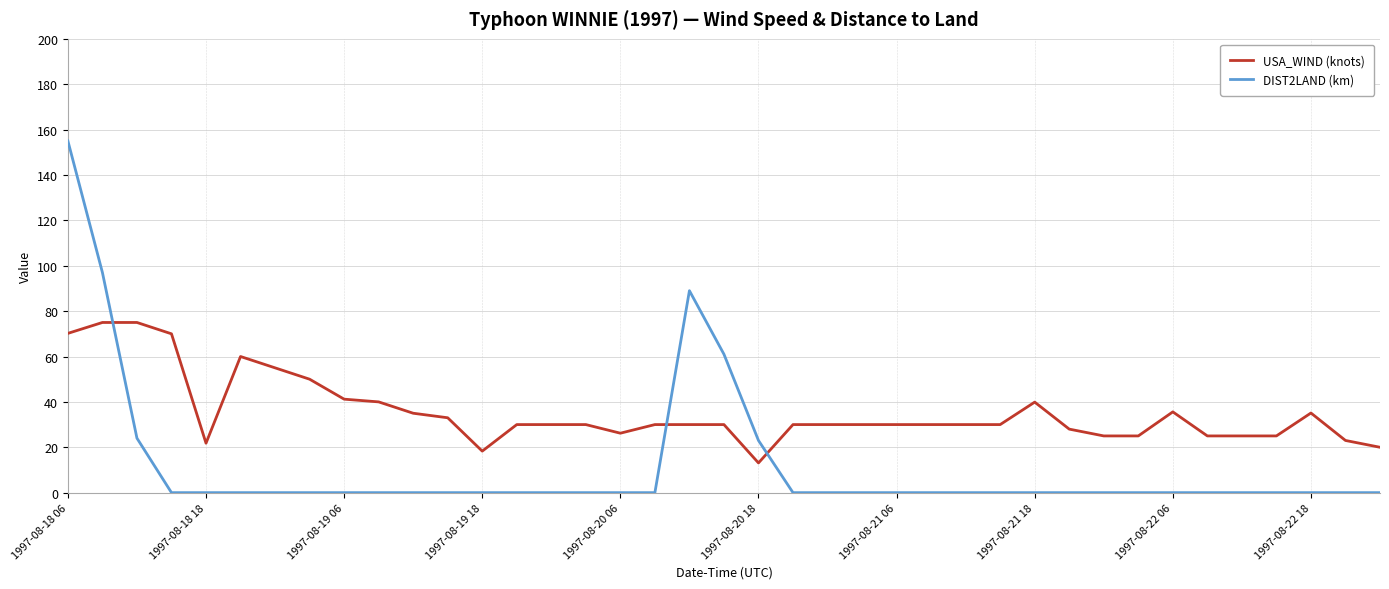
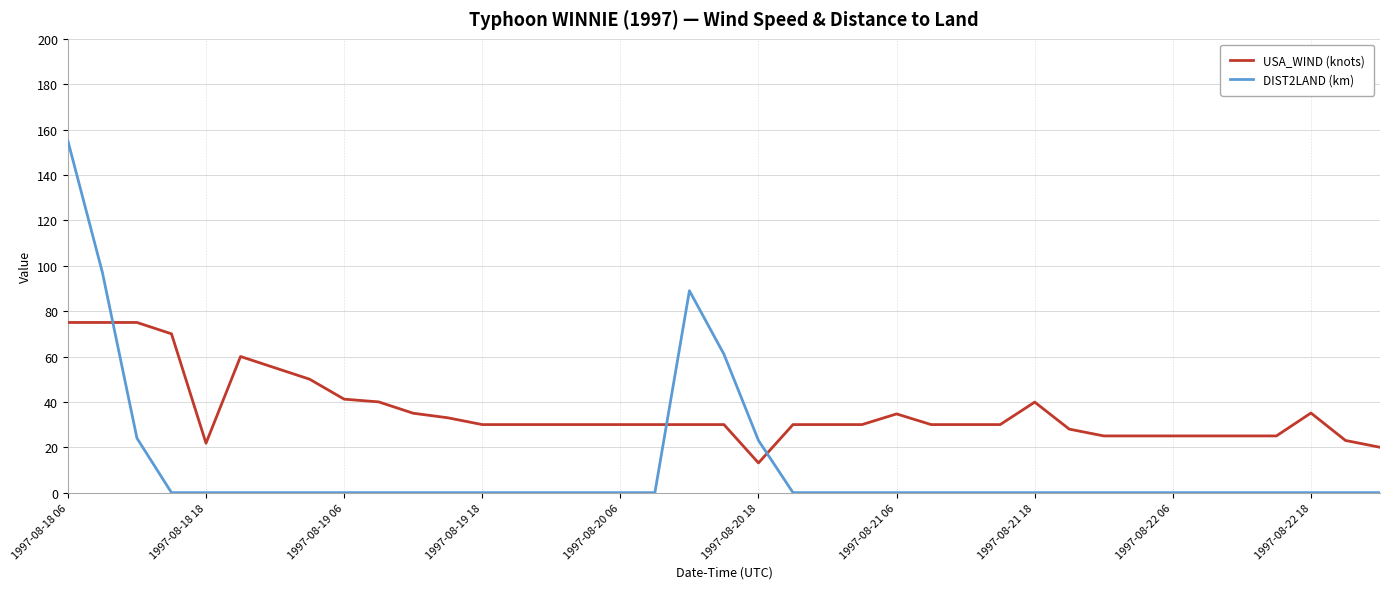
USA_WIND (knots), 1997-08-18 06: 70 -> 75
USA_WIND (knots), 1997-08-19 18: 18 -> 30
USA_WIND (knots), 1997-08-20 06: 26 -> 30
USA_WIND (knots), 1997-08-21 06: 30 -> 35
USA_WIND (knots), 1997-08-22 06: 36 -> 25
